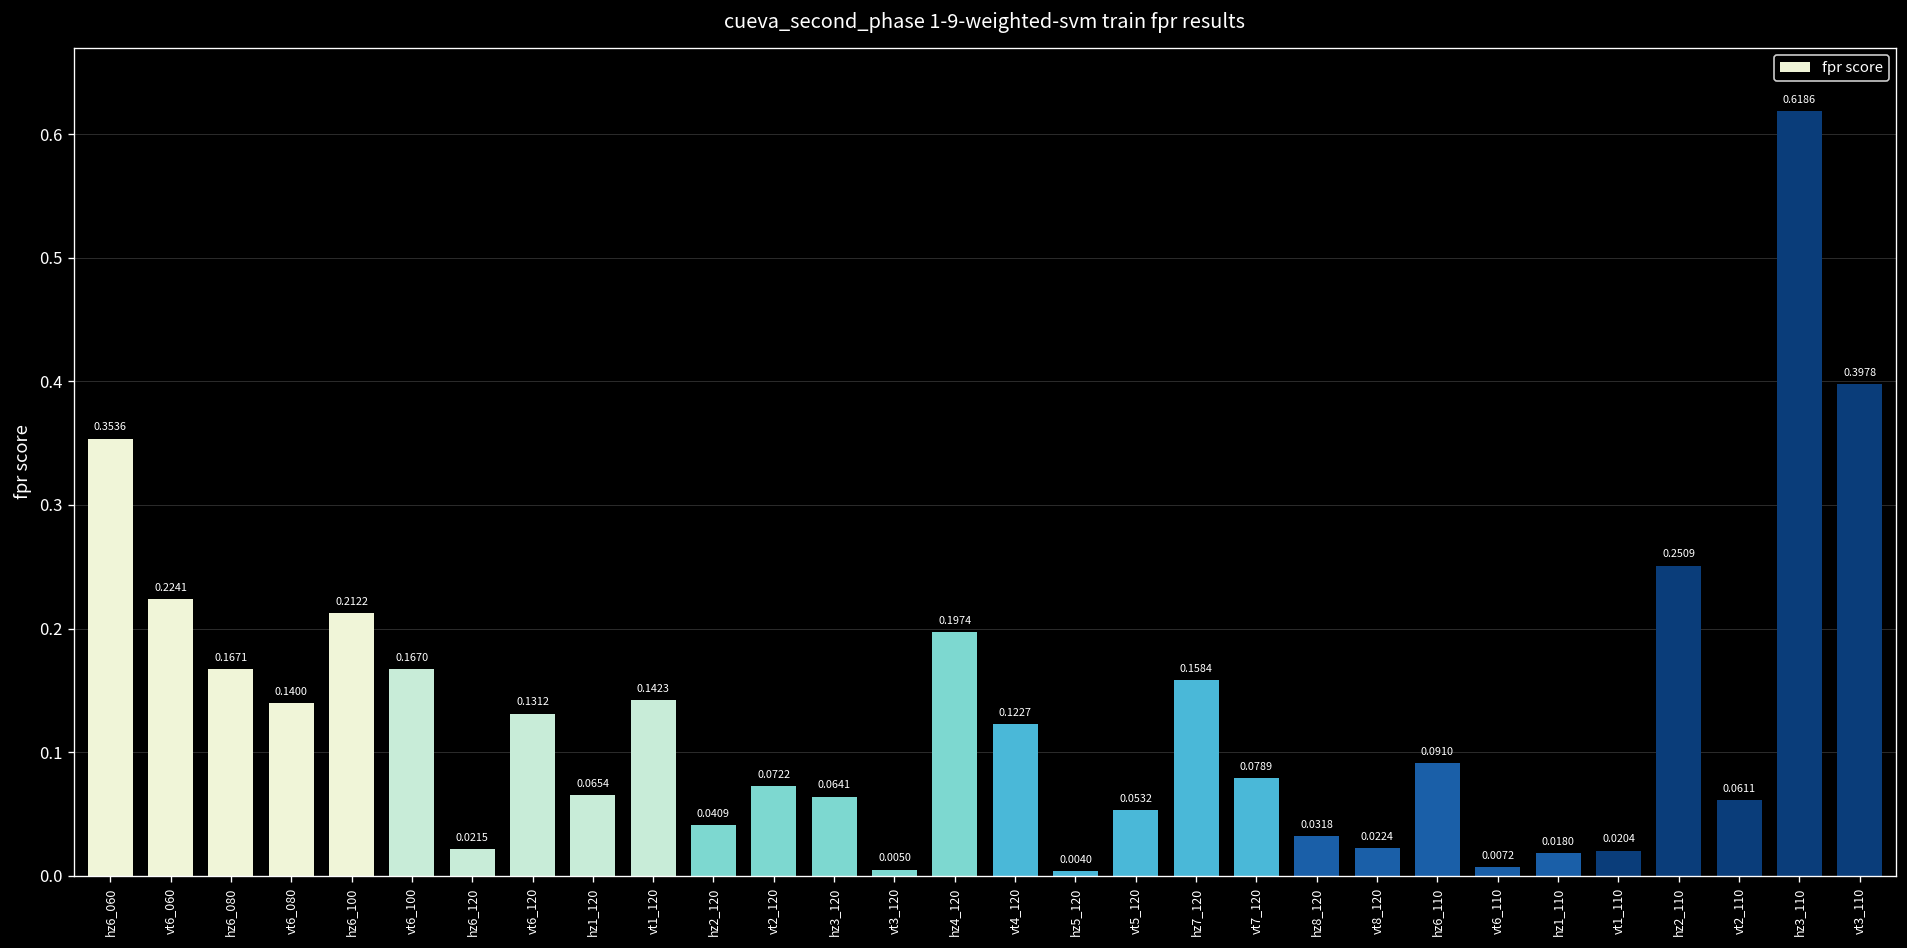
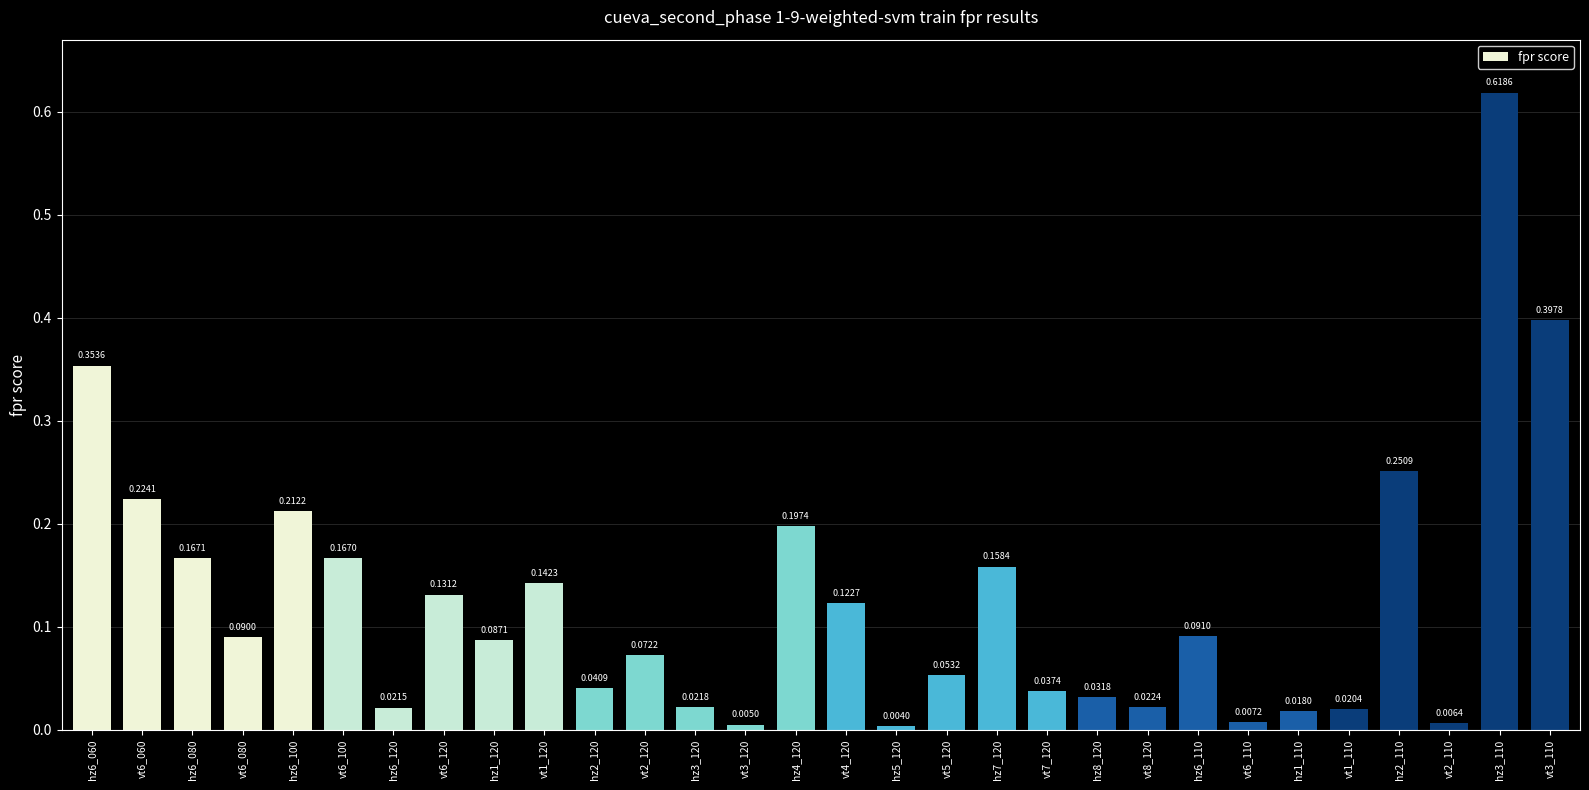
vt6_080: 0.1400 -> 0.0900
hz1_120: 0.0654 -> 0.0871
hz3_120: 0.0641 -> 0.0218
vt7_120: 0.0789 -> 0.0374
vt2_110: 0.0611 -> 0.0064
